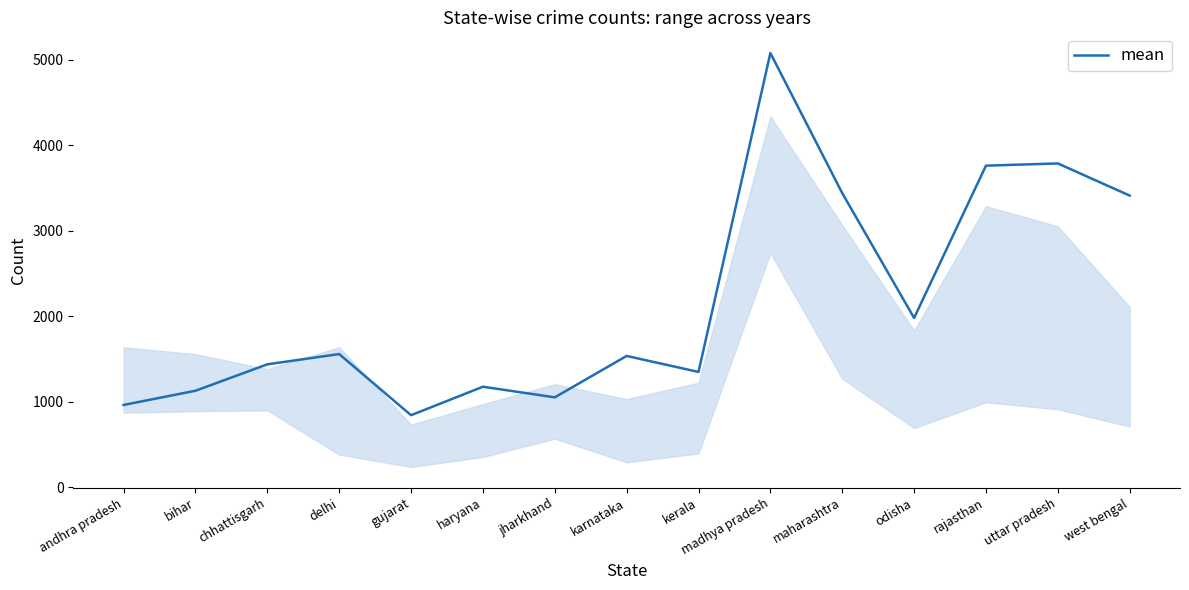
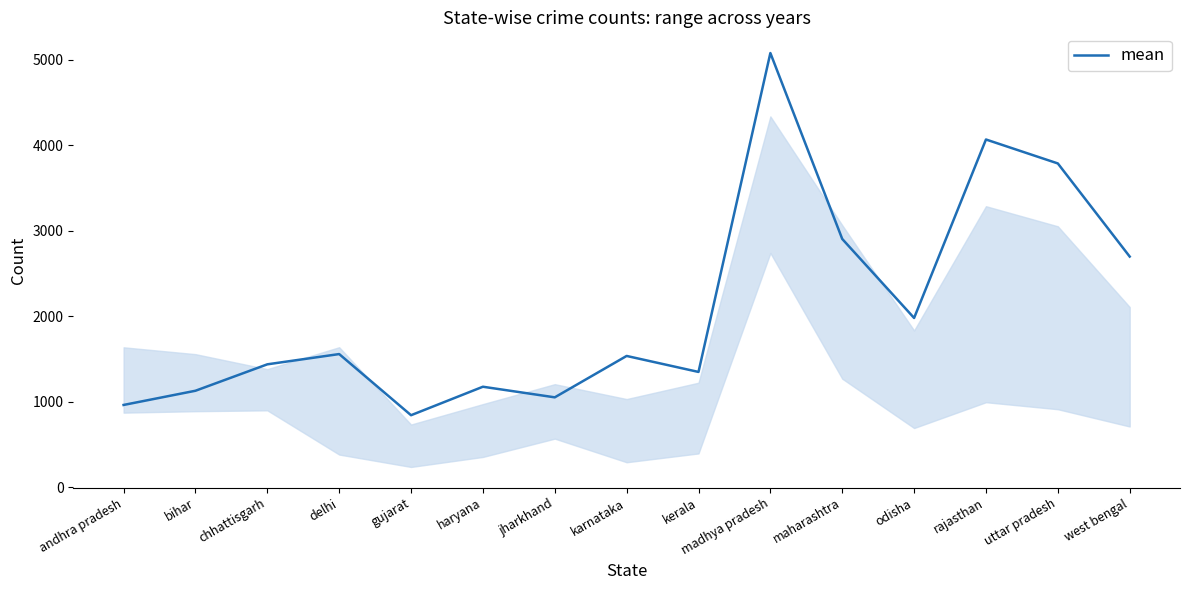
mean, maharashtra: 3400 -> 2900
mean, rajasthan: 3800 -> 4100
mean, west bengal: 3400 -> 2700
